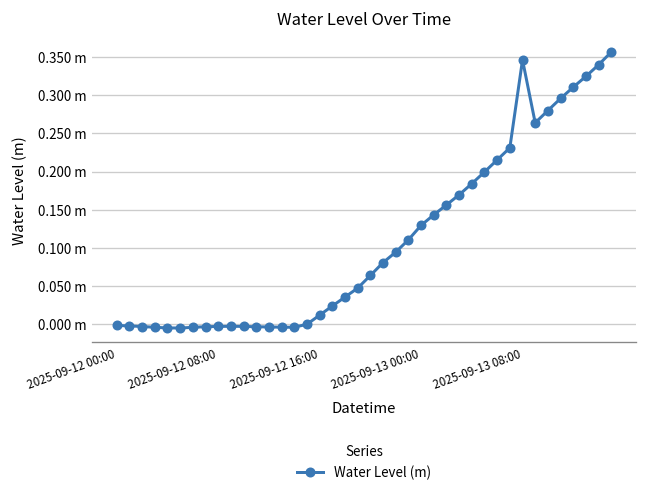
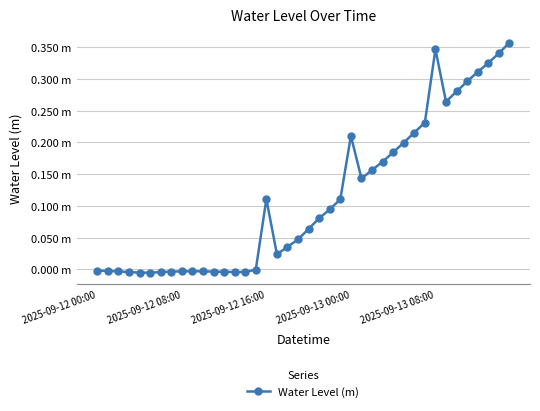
2025-09-12 16:00: 0.01 m -> 0.11 m
2025-09-13 00:00: 0.13 m -> 0.21 m
